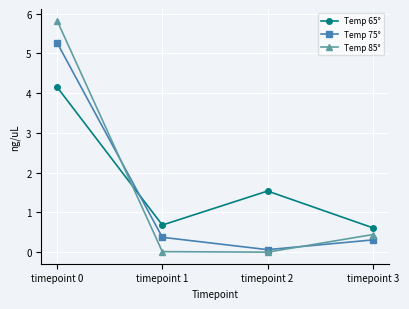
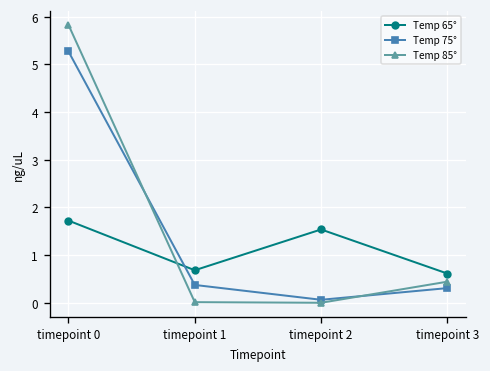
Temp 65°, timepoint 0: 4.2 -> 1.7
